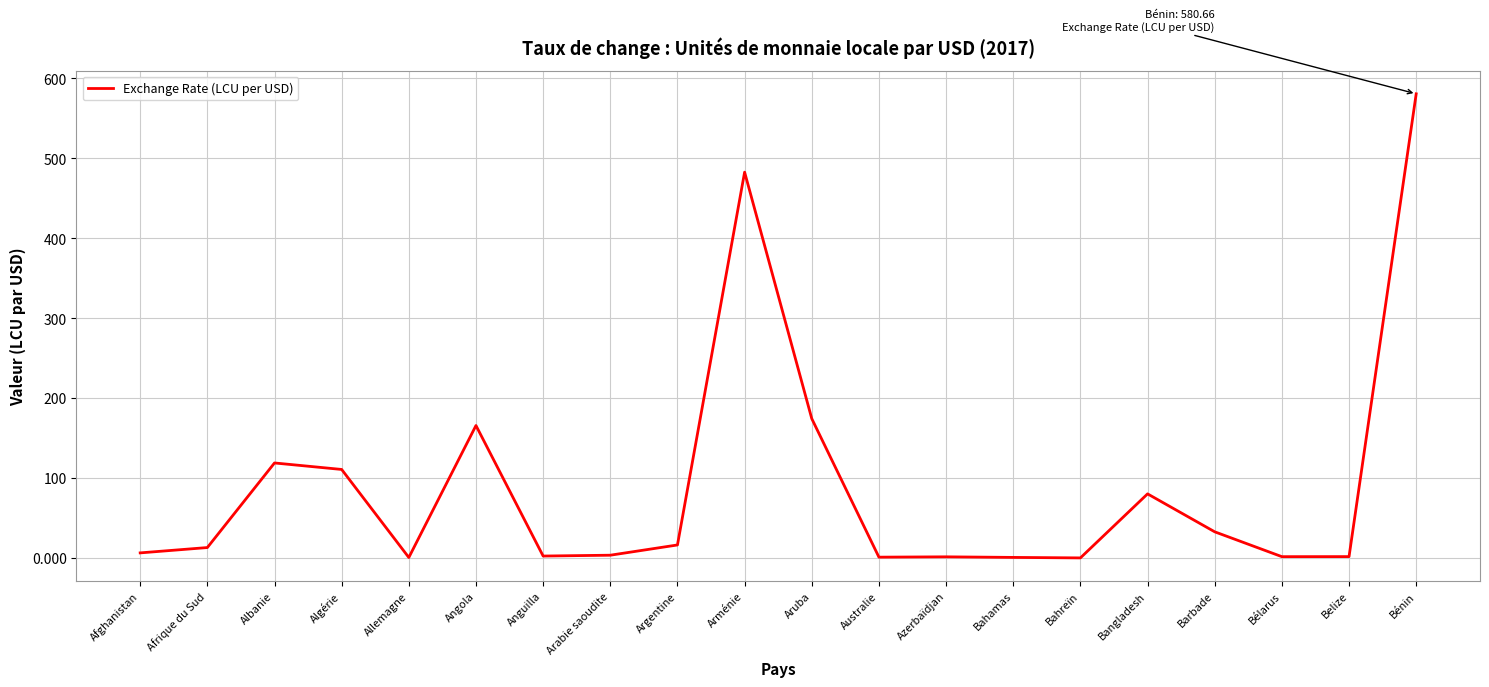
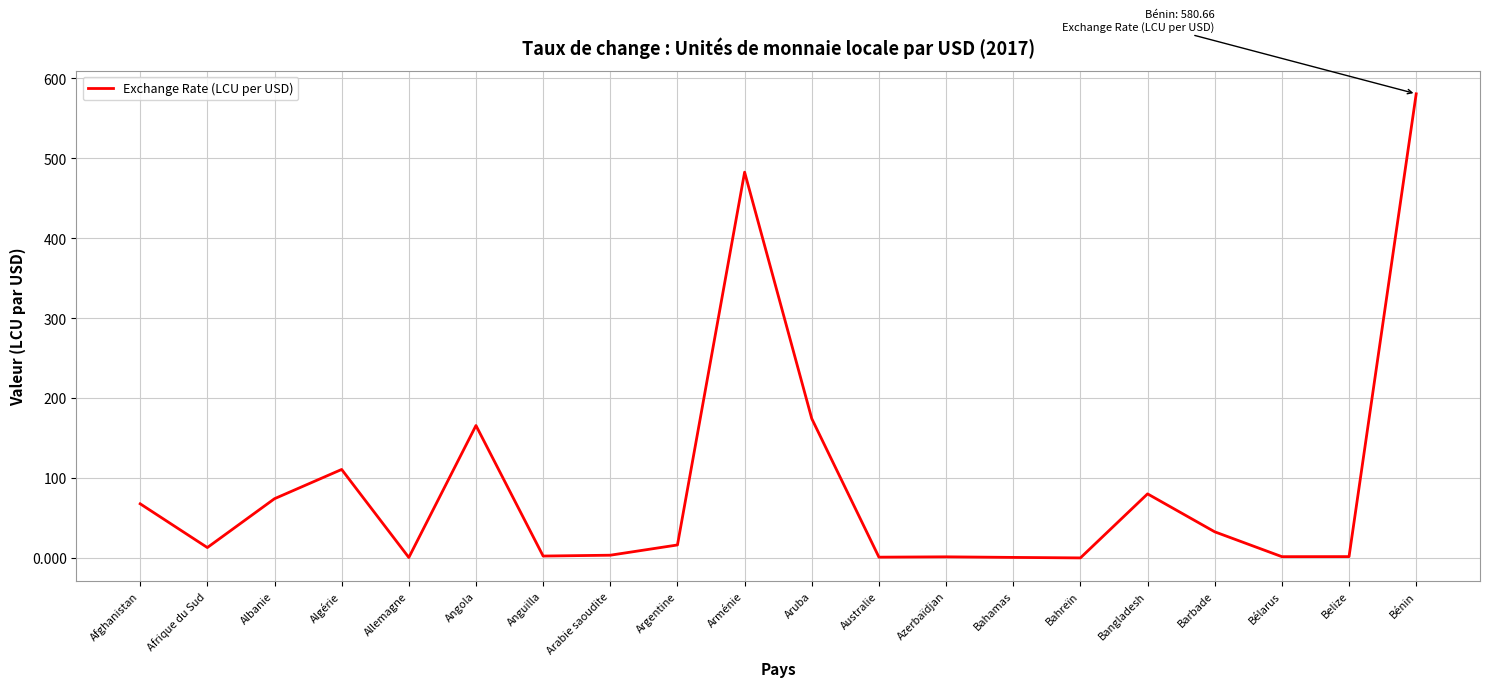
Afghanistan: 10 -> 70
Albanie: 120 -> 70
